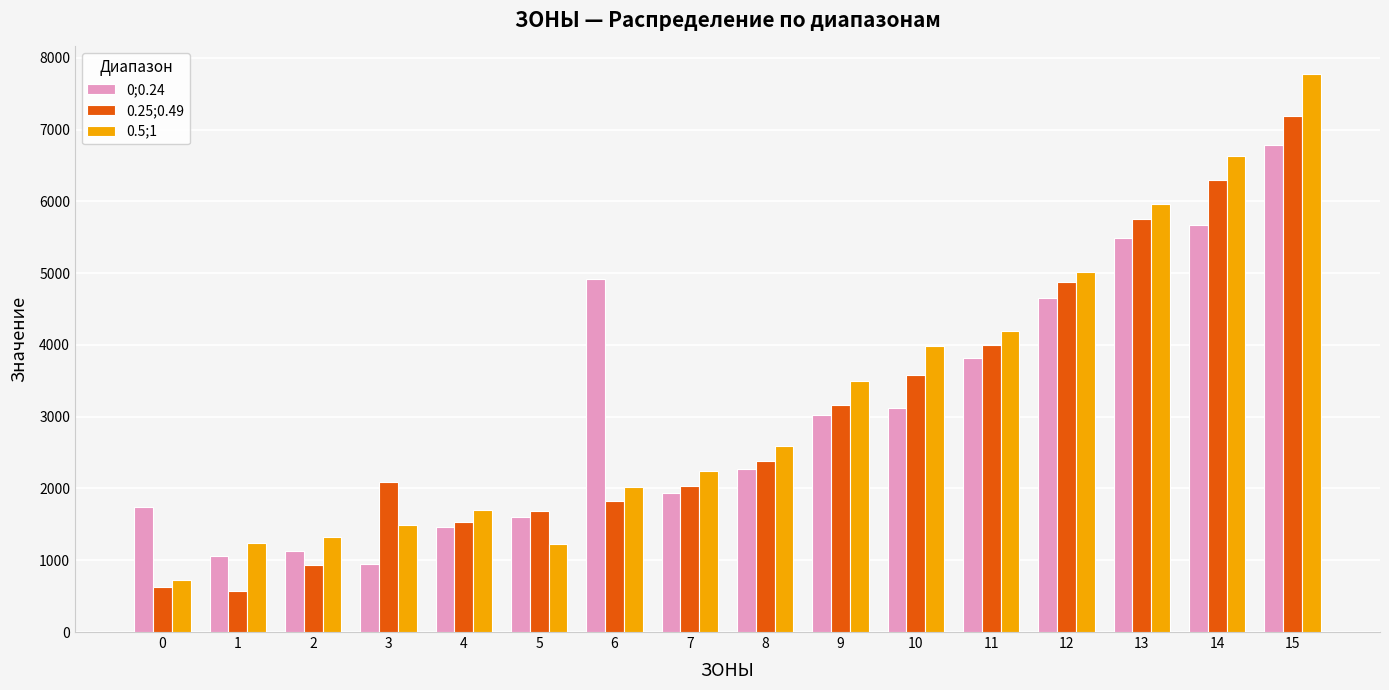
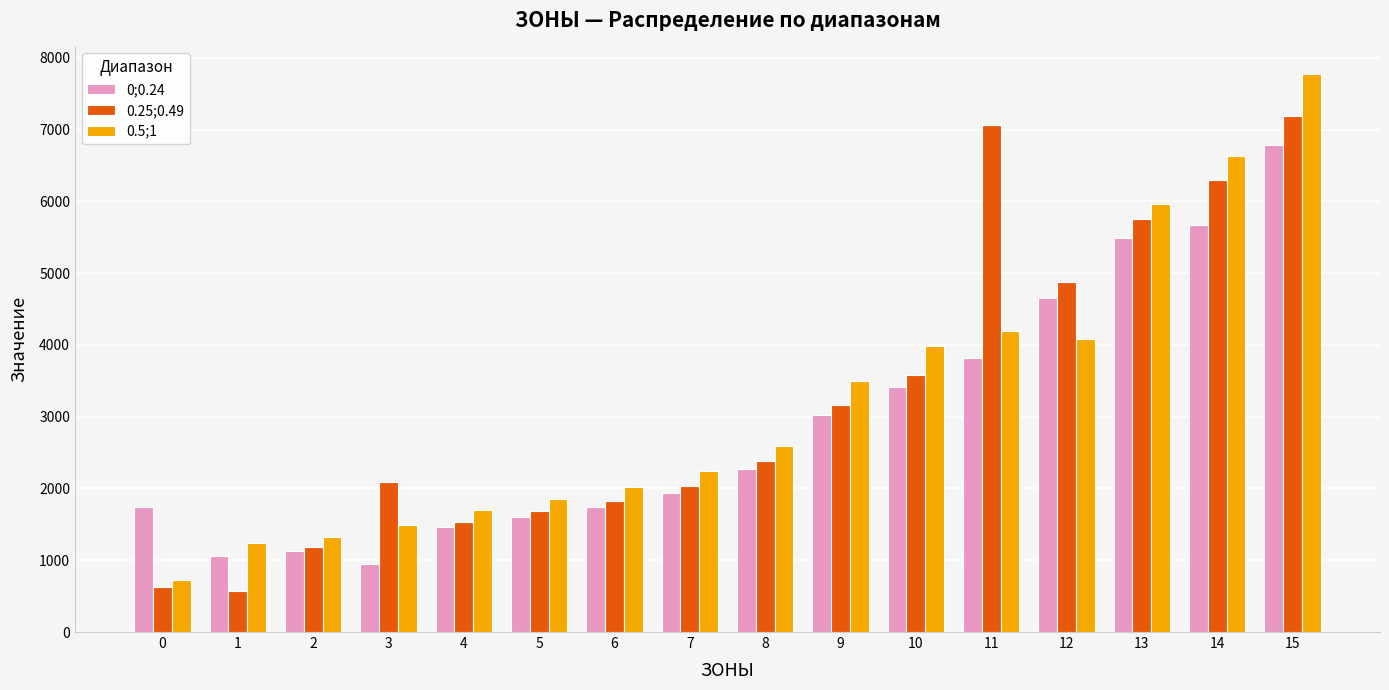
0.25;0.49, 2: 900 -> 1200
0.5;1, 5: 1200 -> 1900
0;0.24, 6: 4900 -> 1700
0;0.24, 10: 3100 -> 3400
0.25;0.49, 11: 4000 -> 7100
0.5;1, 12: 5000 -> 4100
